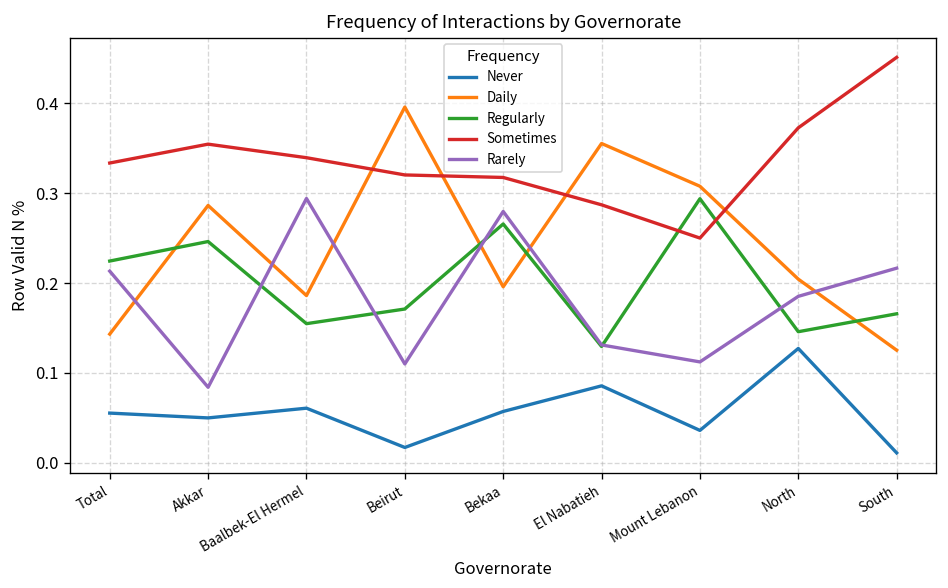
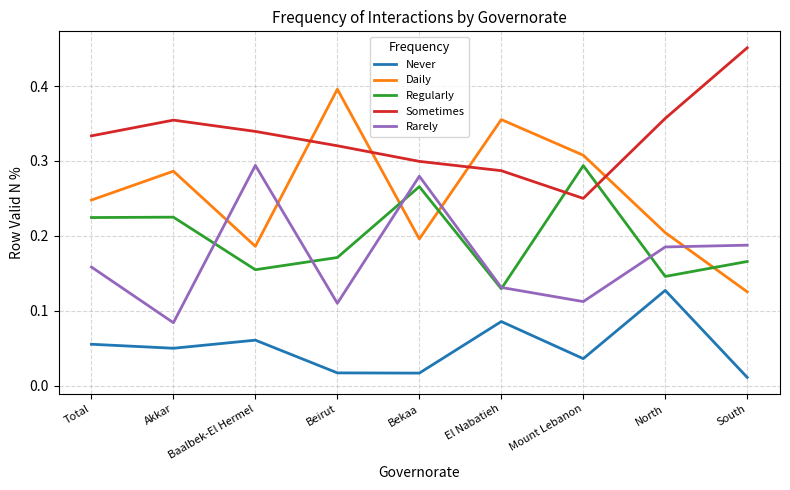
Daily, Total: 0.14 -> 0.25
Rarely, Total: 0.21 -> 0.16
Regularly, Akkar: 0.25 -> 0.23
Never, Bekaa: 0.06 -> 0.02
Sometimes, Bekaa: 0.32 -> 0.30
Sometimes, North: 0.37 -> 0.36
Rarely, South: 0.22 -> 0.19
